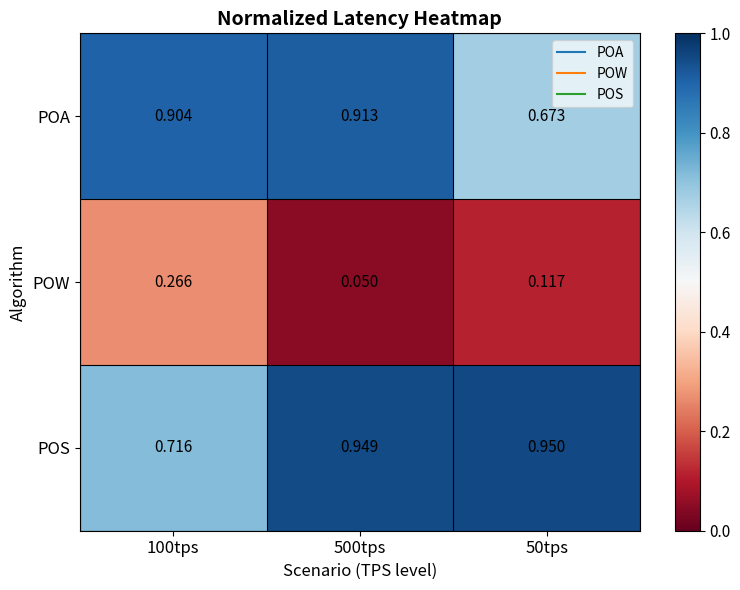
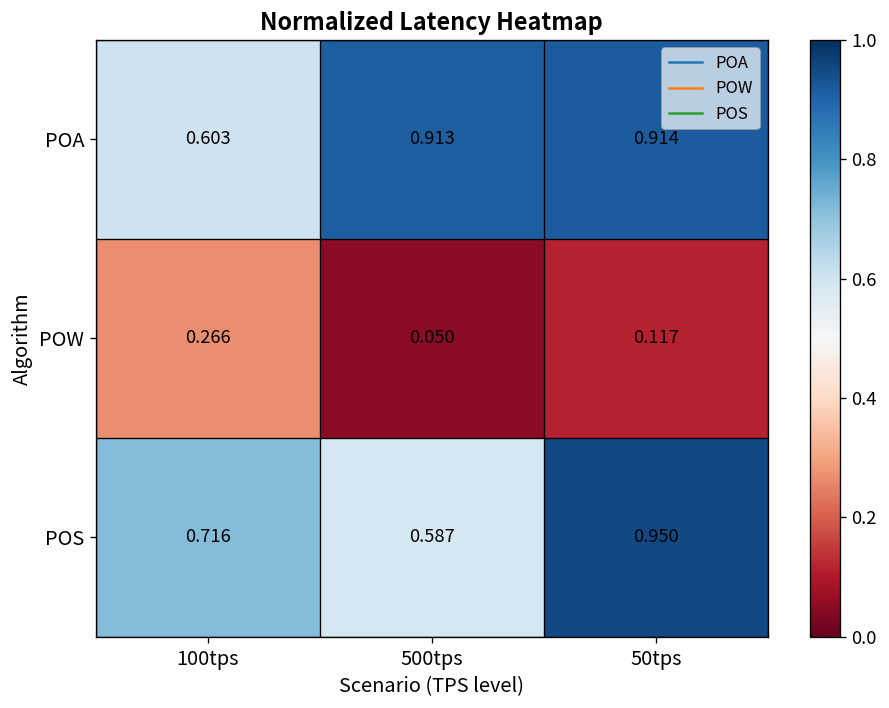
POA, 100tps: 0.904 -> 0.603
POA, 50tps: 0.673 -> 0.914
POS, 500tps: 0.949 -> 0.587
